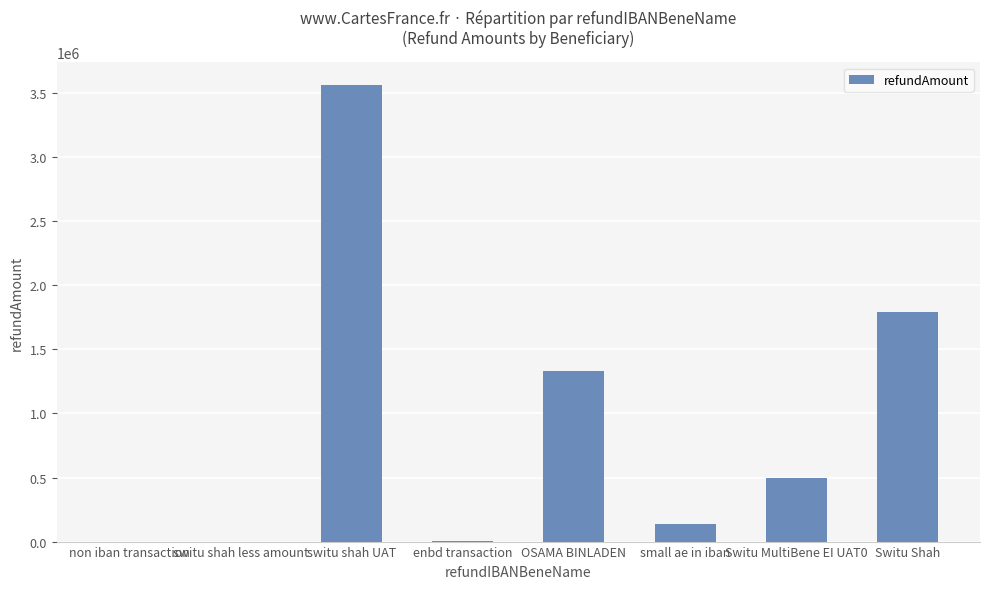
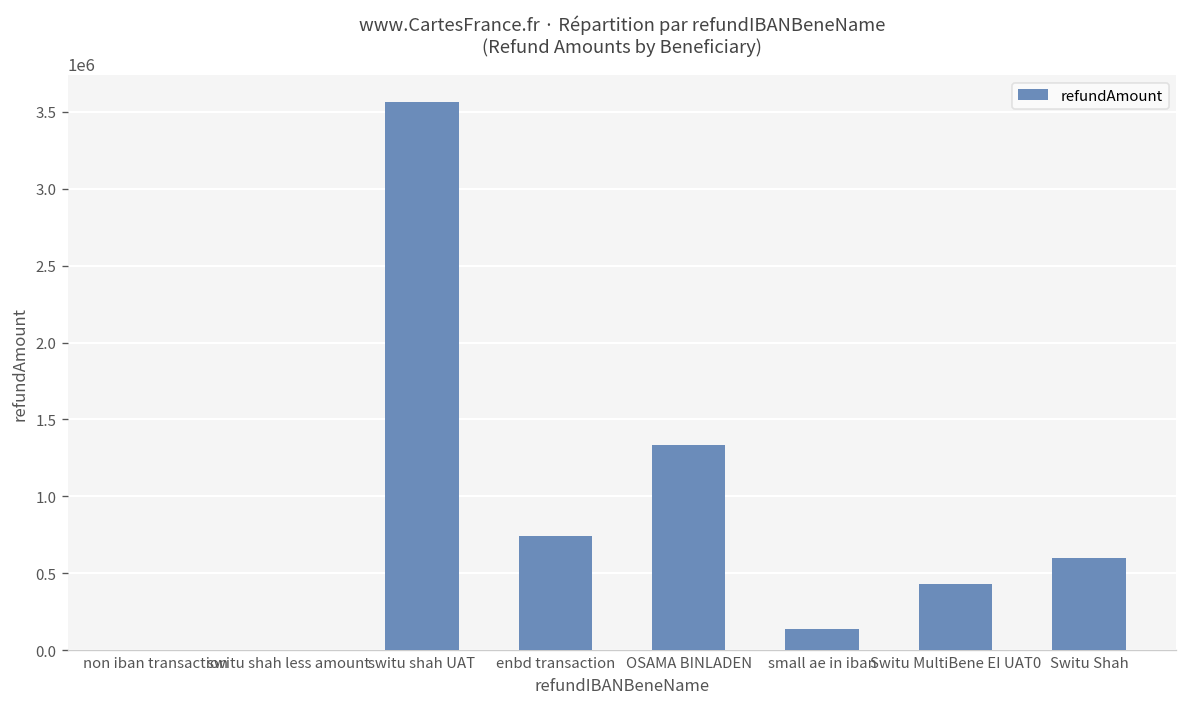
enbd transaction: 0 -> 740000
Switu MultiBene EI UAT0: 500000 -> 430000
Switu Shah: 1790000 -> 600000
